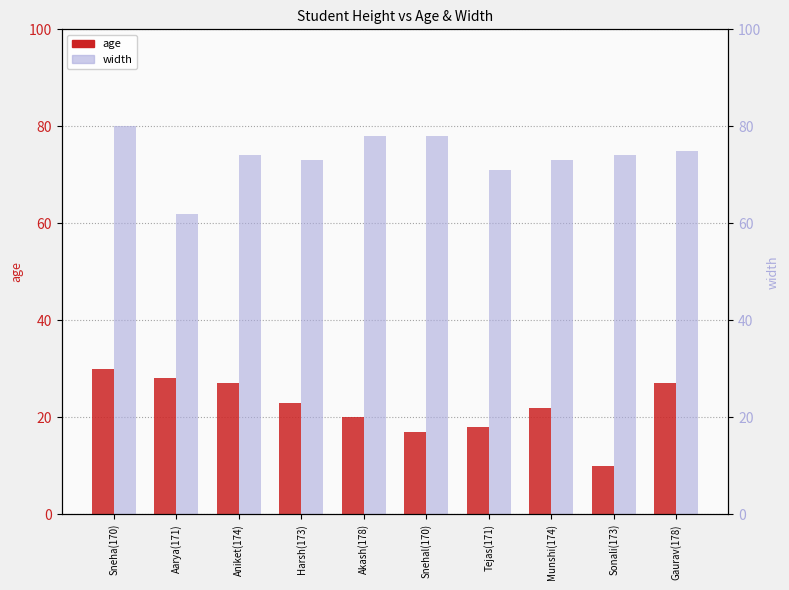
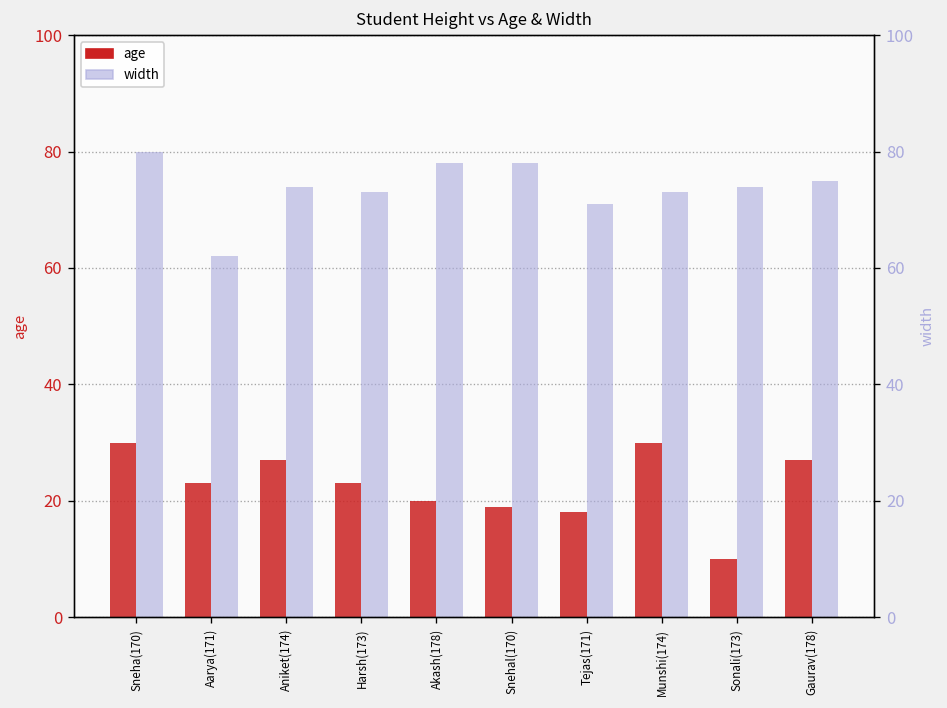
age, Aarya(171): 28 -> 23
age, Snehal(170): 17 -> 19
age, Munshi(174): 22 -> 30
